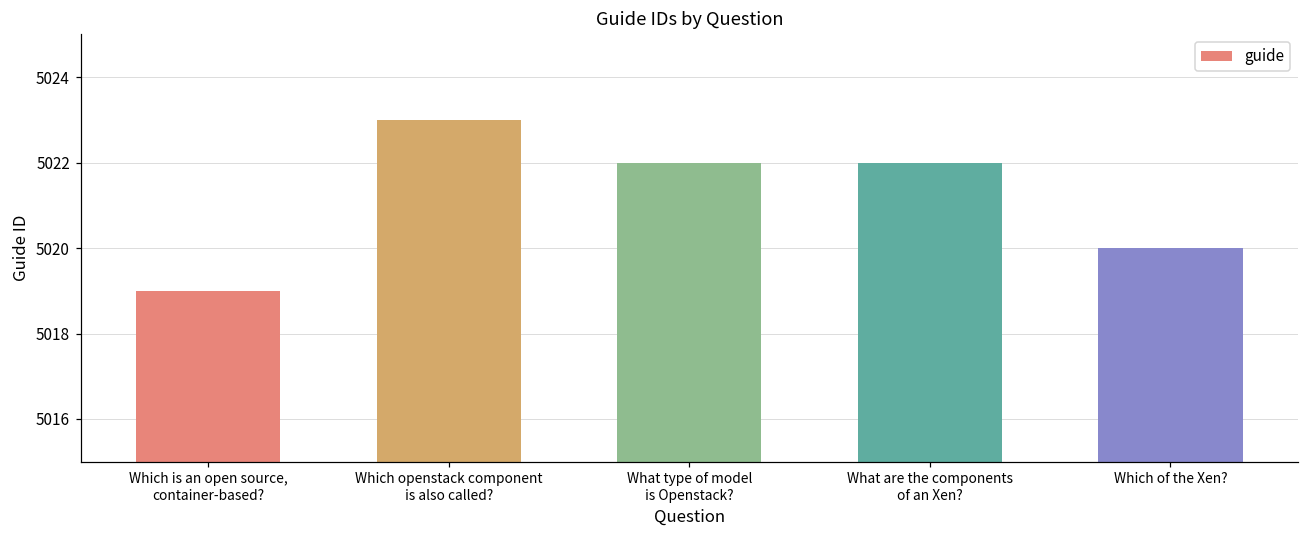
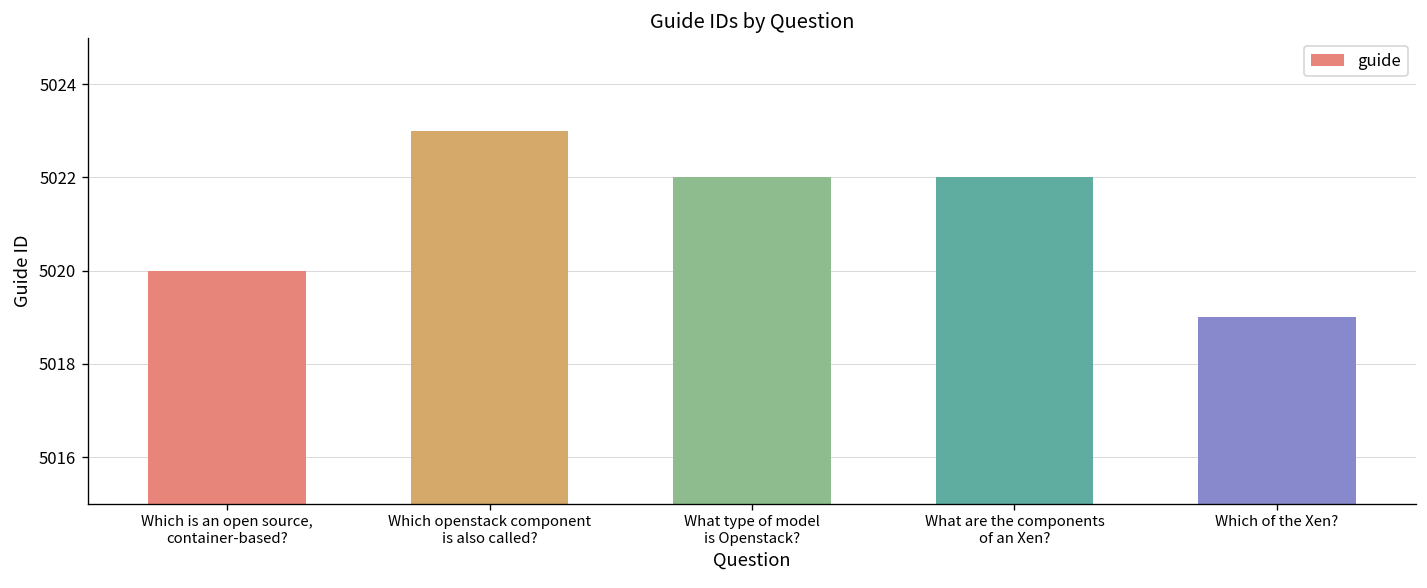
Which is an open source, container-based?: 5019 -> 5020
Which of the Xen?: 5020 -> 5019
